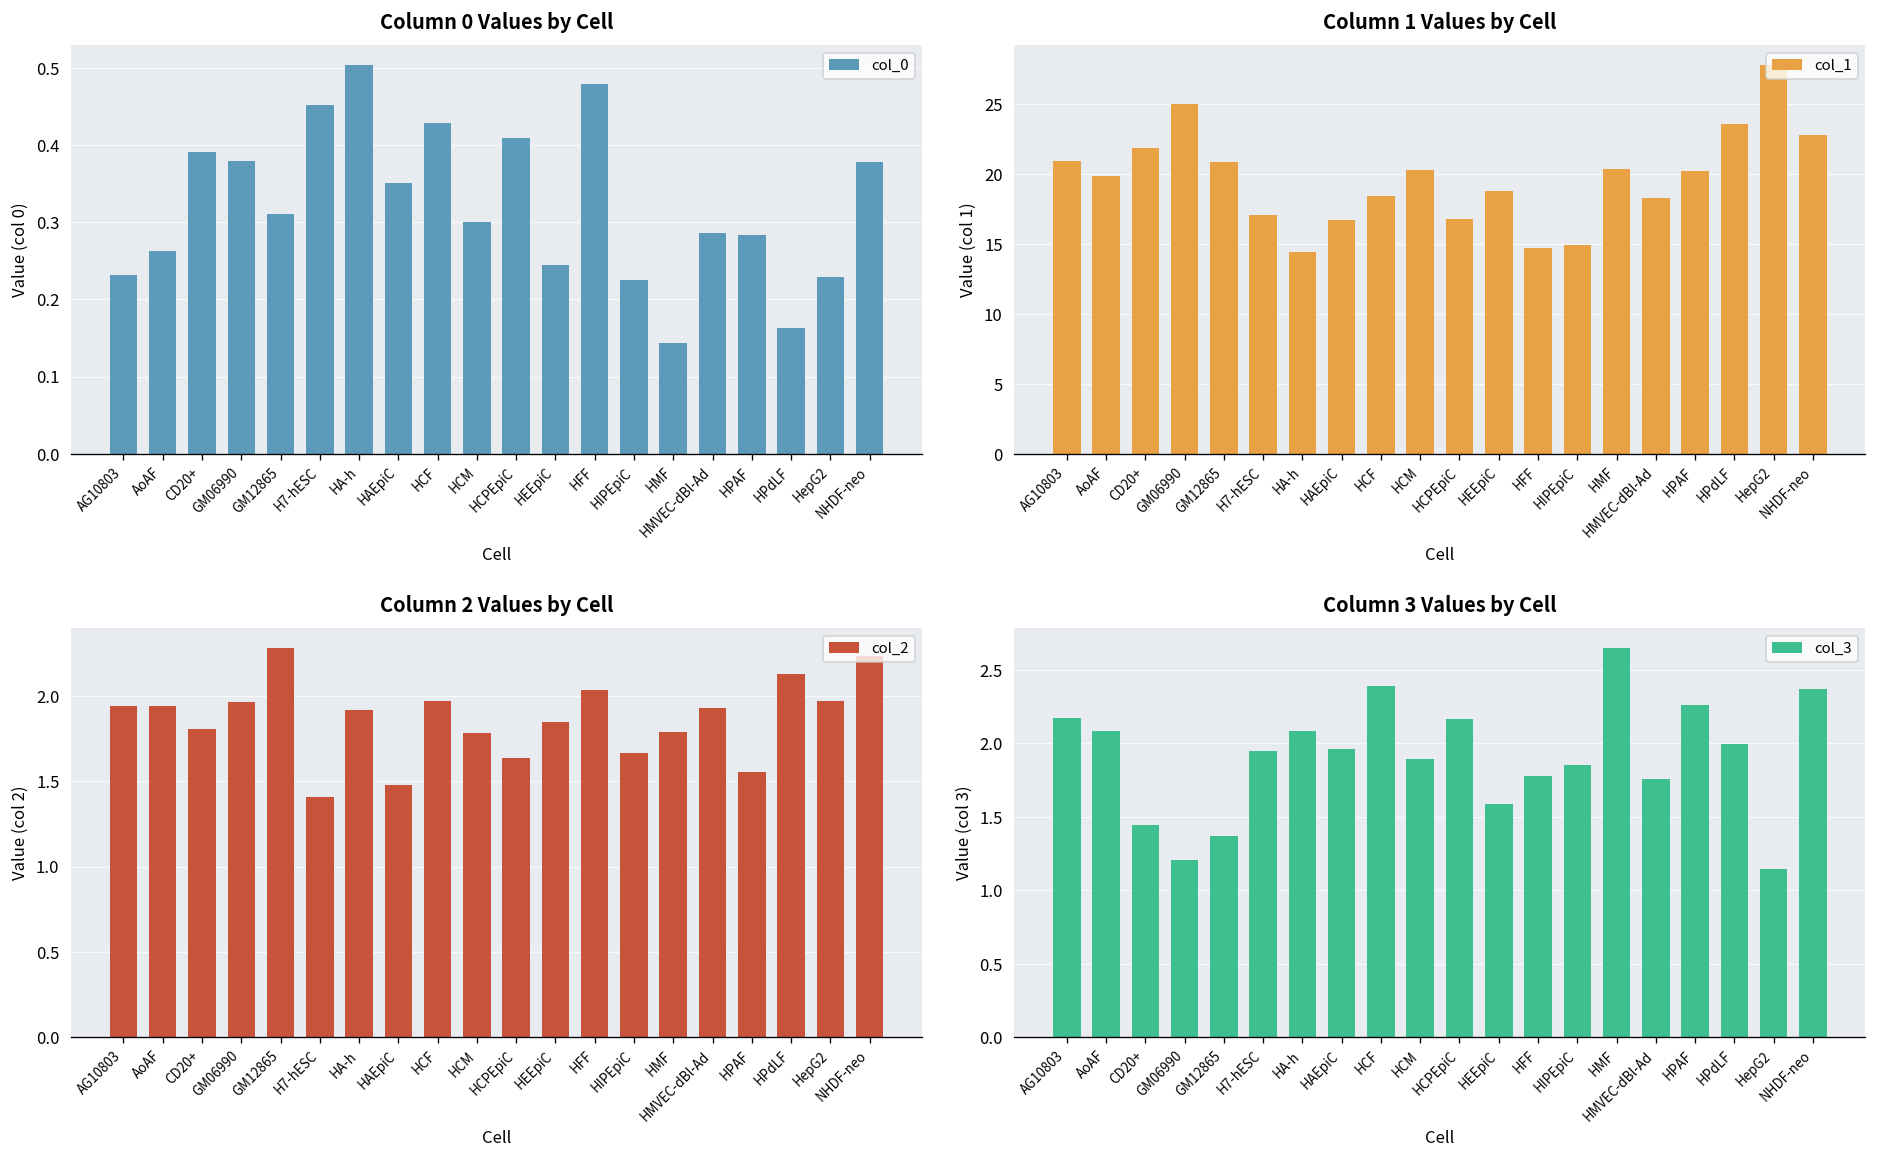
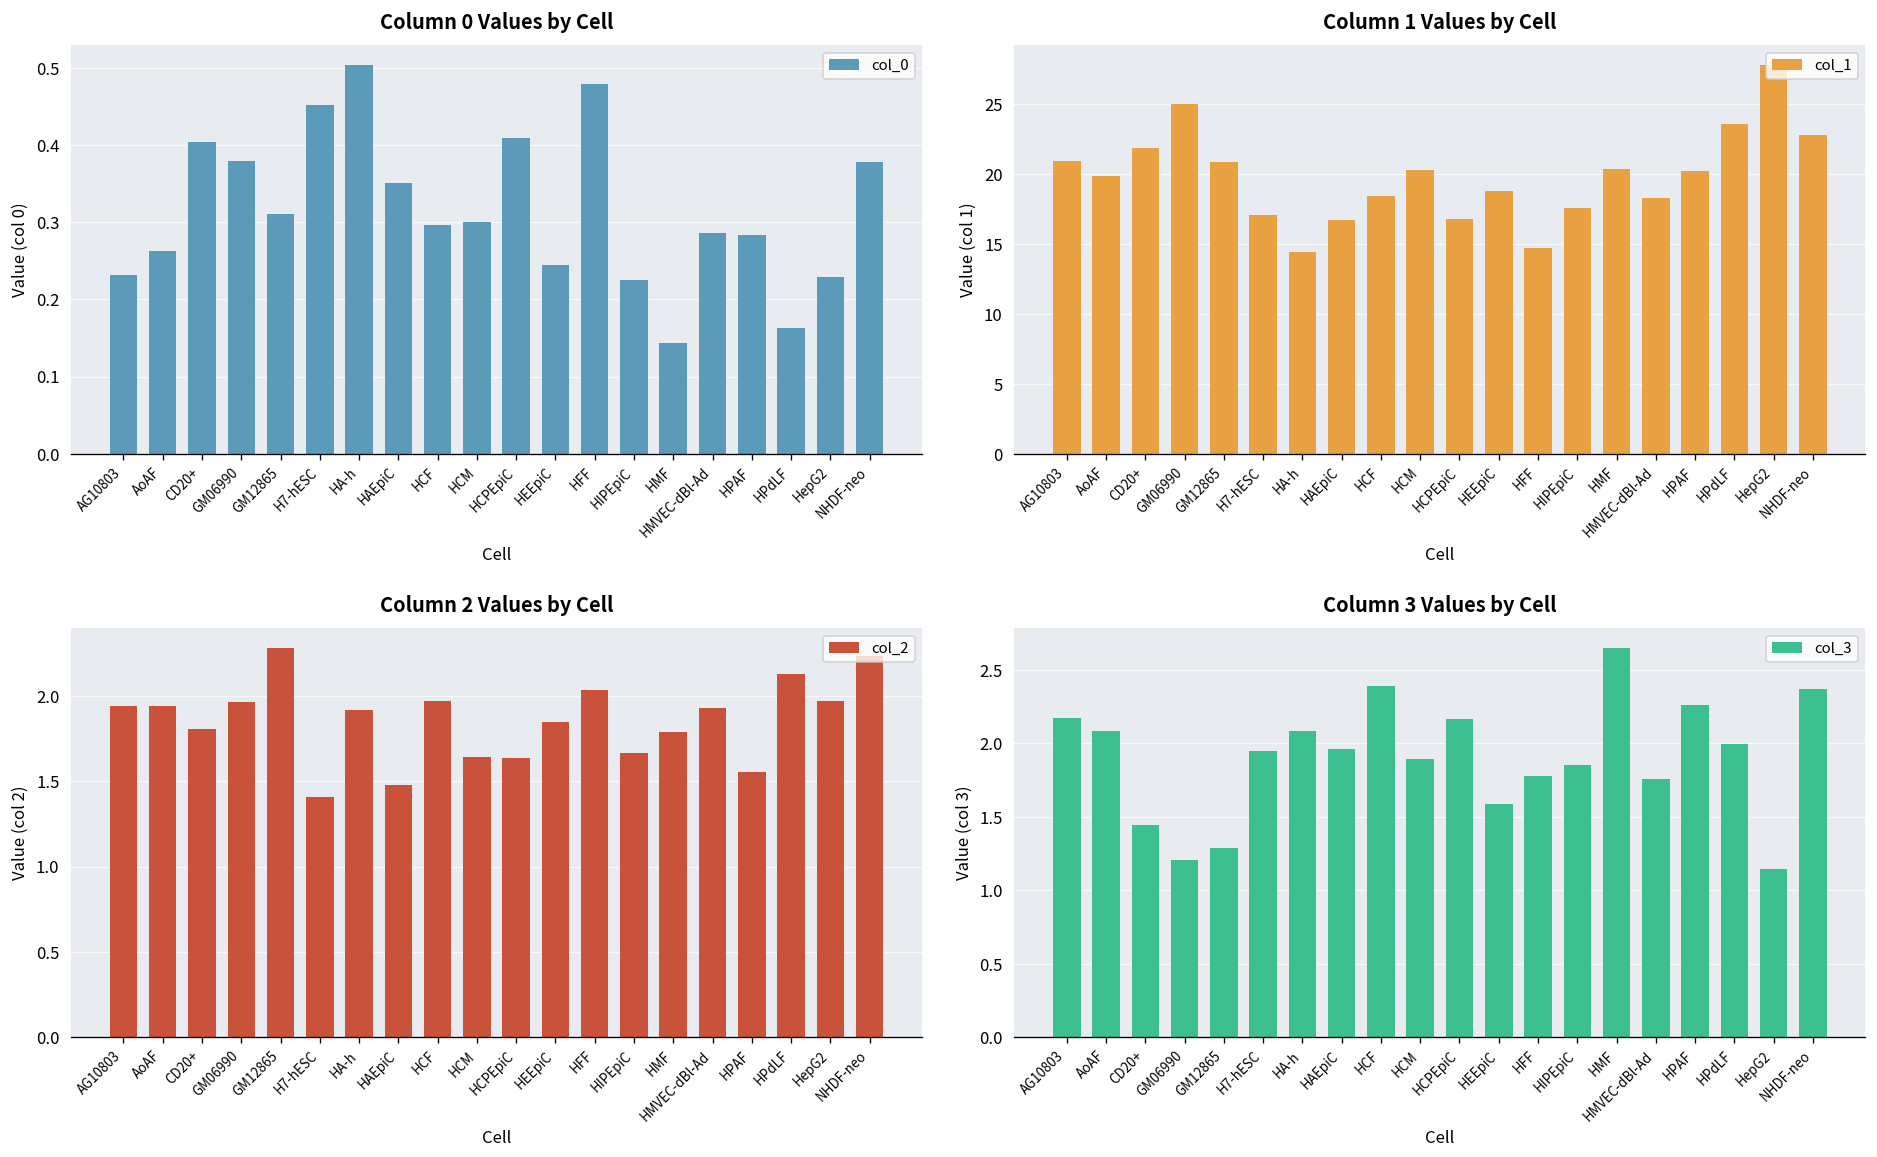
Column 0 Values by Cell, CD20+: 0.39 -> 0.40
Column 0 Values by Cell, HCF: 0.43 -> 0.30
Column 1 Values by Cell, HIPEpiC: 14.9 -> 17.6
Column 2 Values by Cell, HCM: 1.78 -> 1.64
Column 3 Values by Cell, GM12865: 1.37 -> 1.29
